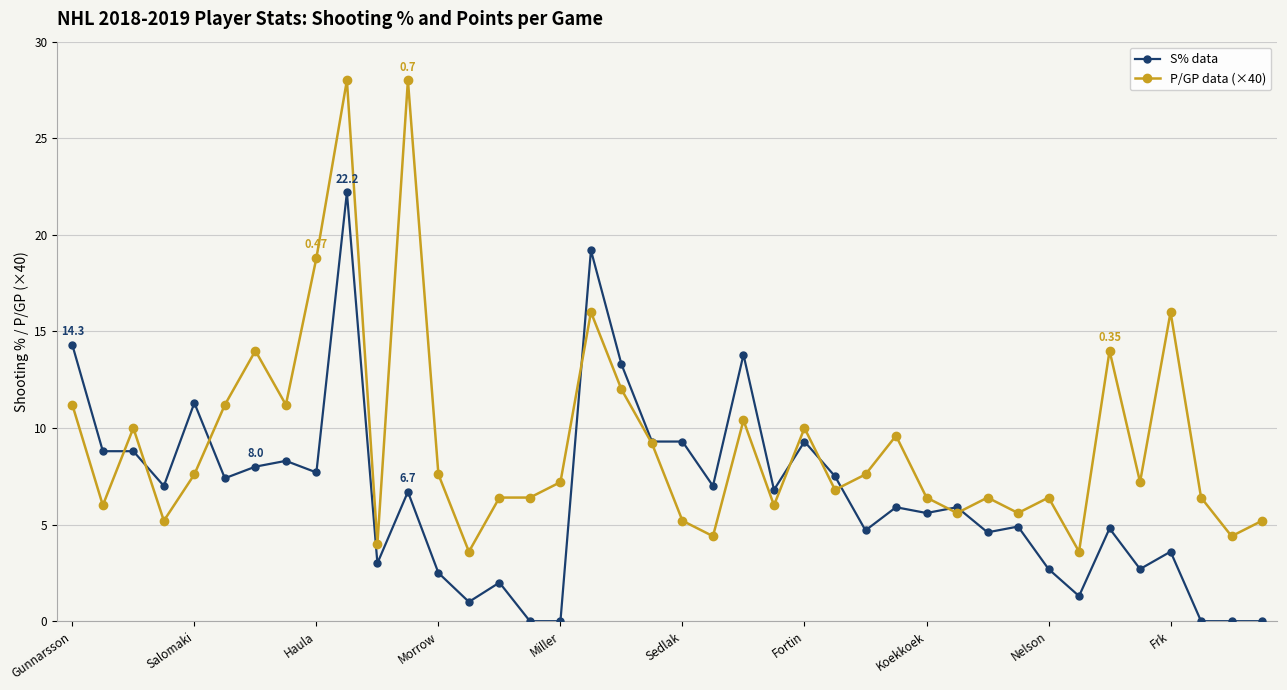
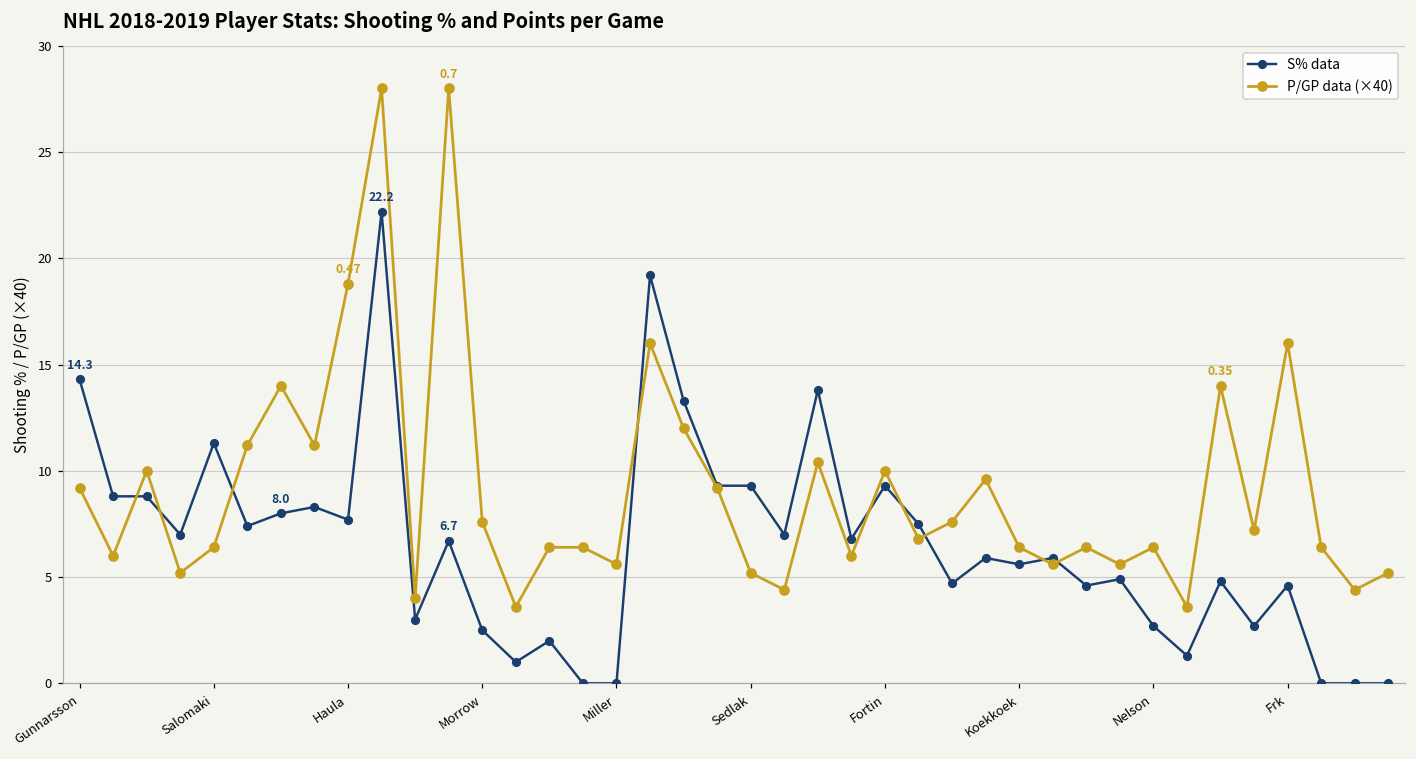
P/GP data (×40), Gunnarsson: 11.2 -> 9.2
P/GP data (×40), Salomaki: 7.6 -> 6.4
P/GP data (×40), Miller: 7.2 -> 5.6
S% data, Frk: 3.6 -> 4.6
